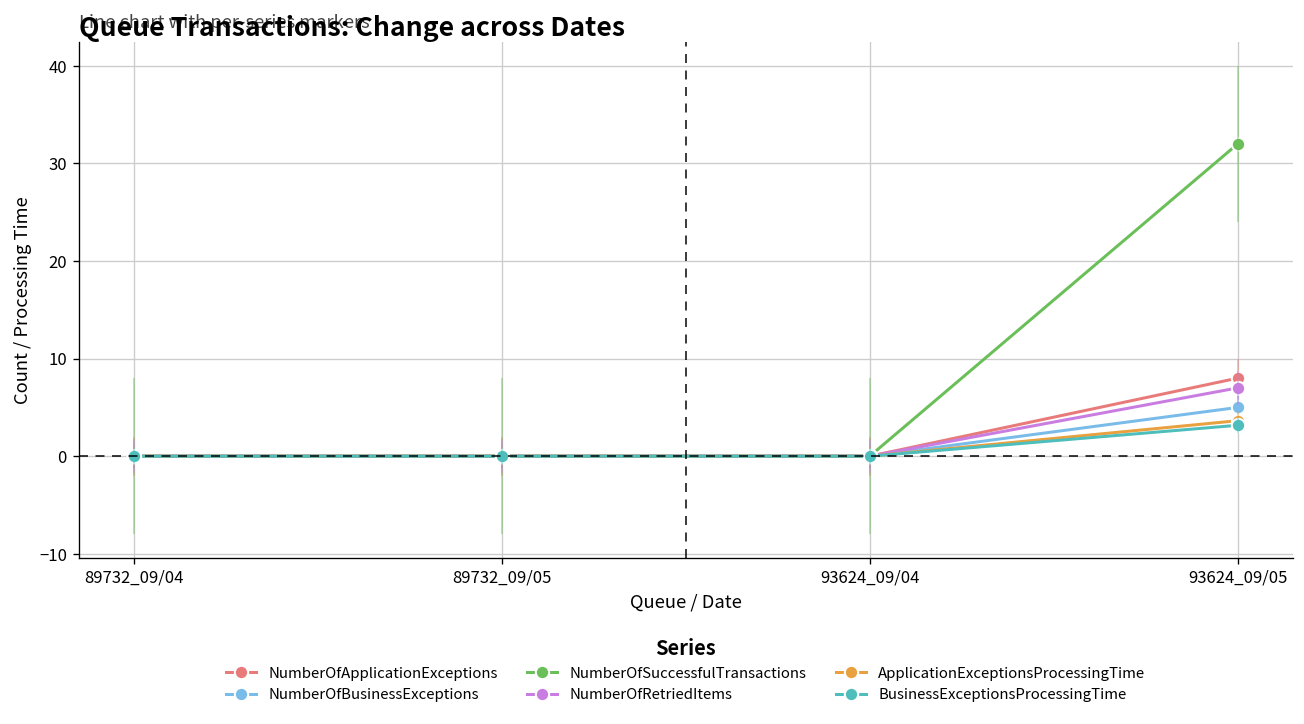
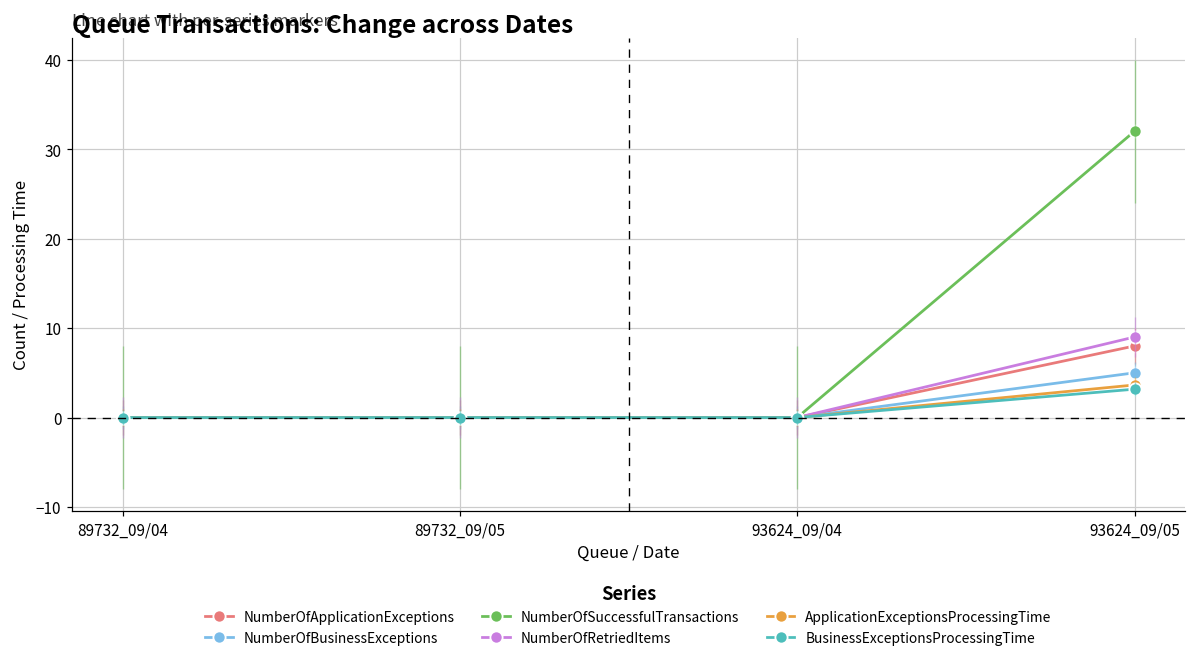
NumberOfRetriedItems, 93624_09/05: 7 -> 9
